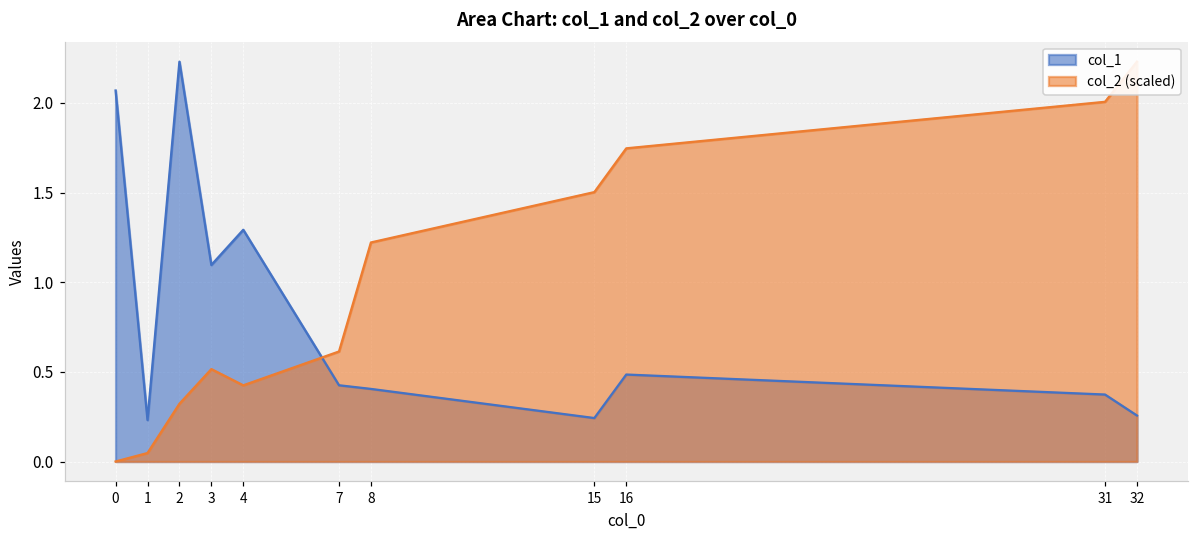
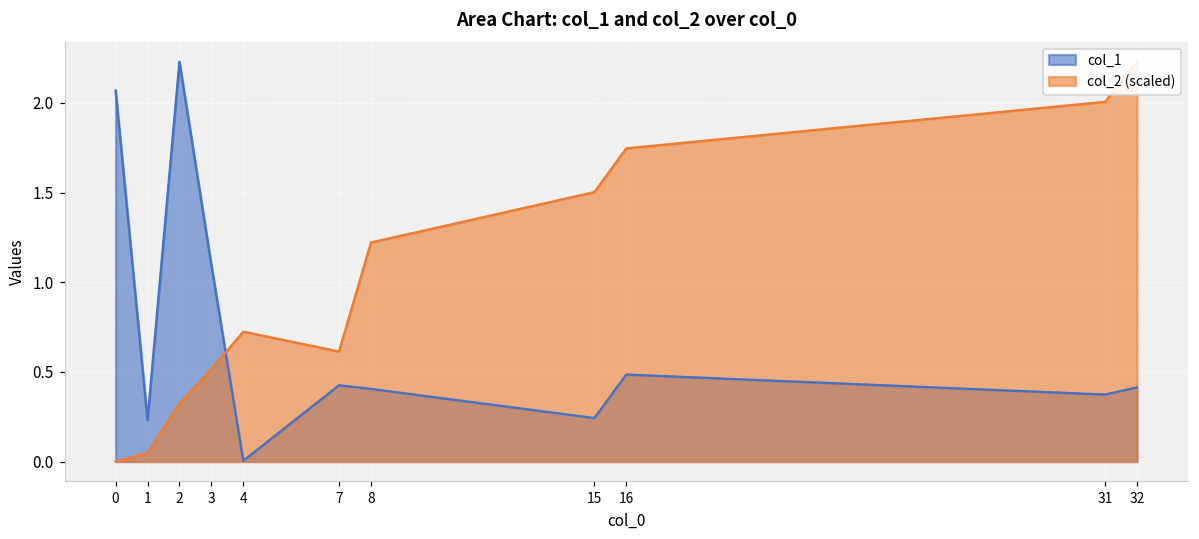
col_1, 4: 1.29 -> 0.00
col_2 (scaled), 4: 0.42 -> 0.72
col_1, 32: 0.26 -> 0.41
